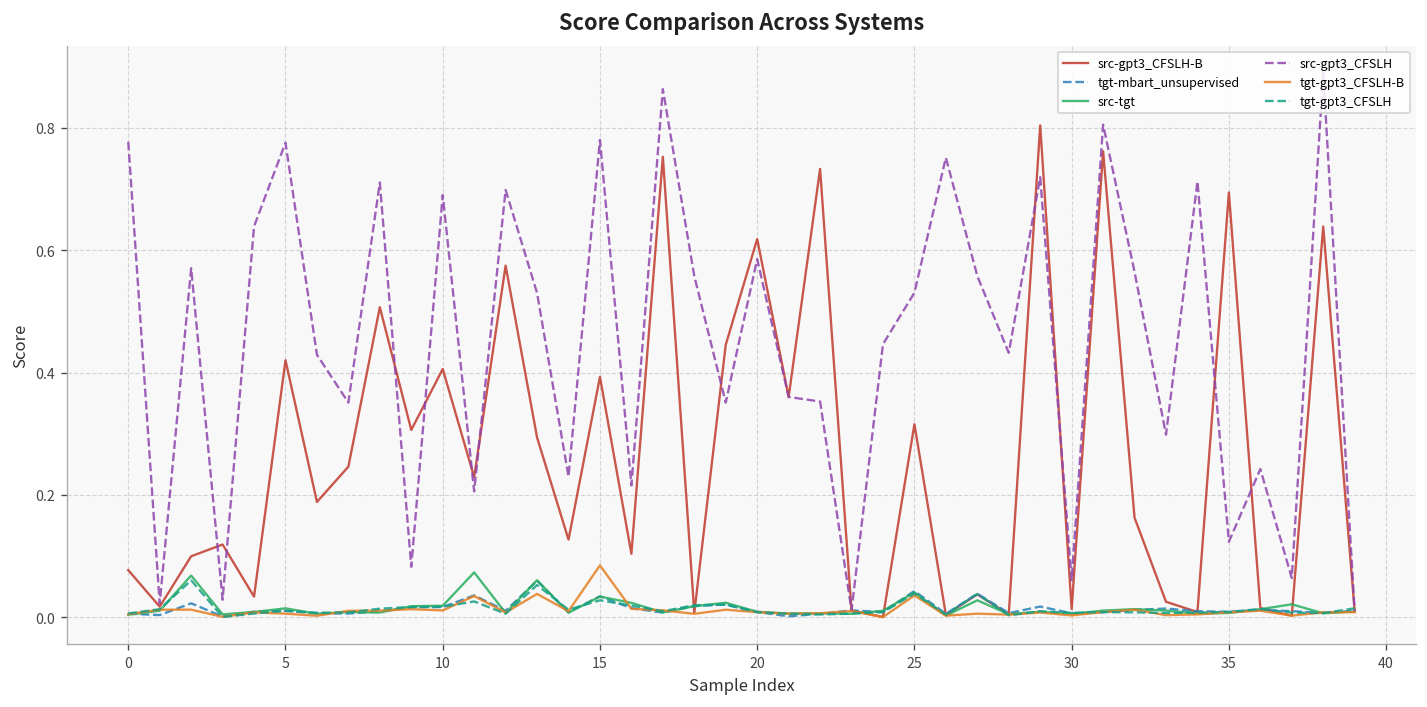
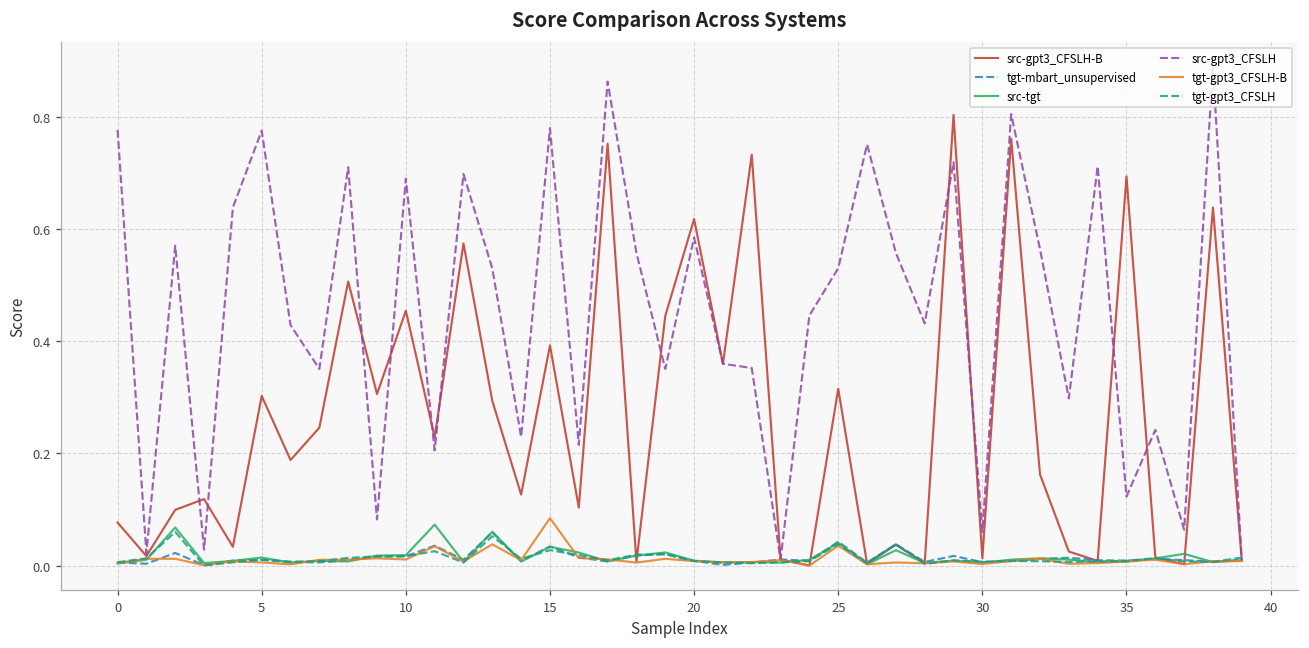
src-gpt3_CFSLH-B, 5: 0.42 -> 0.30
src-gpt3_CFSLH-B, 10: 0.41 -> 0.45
